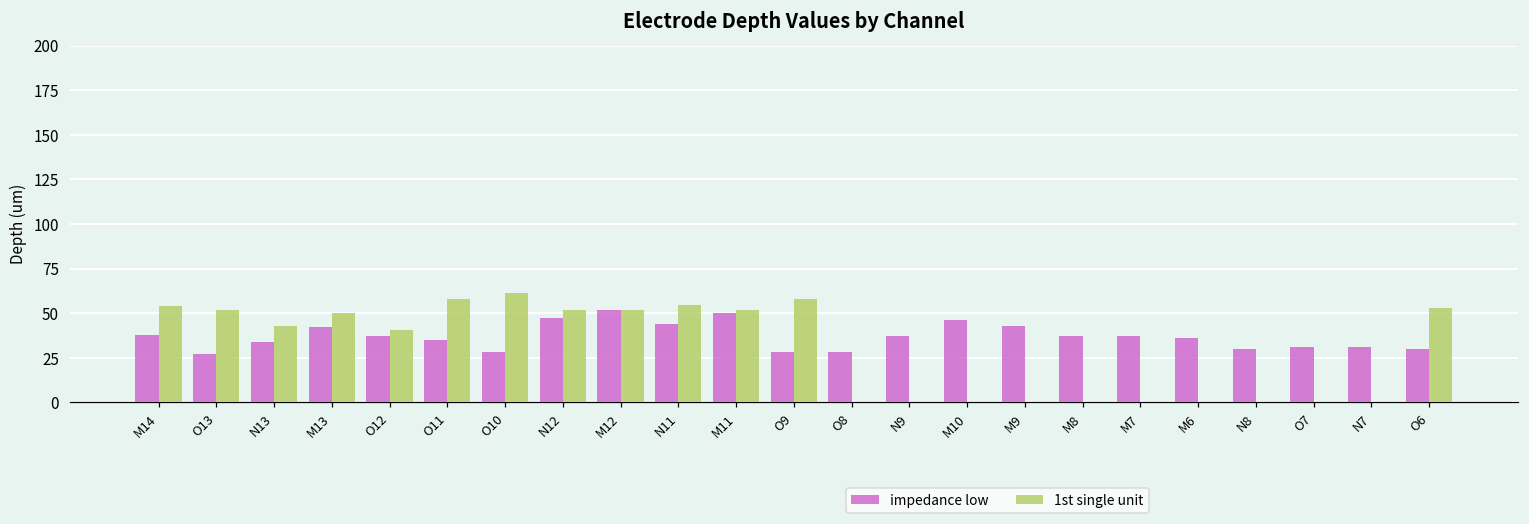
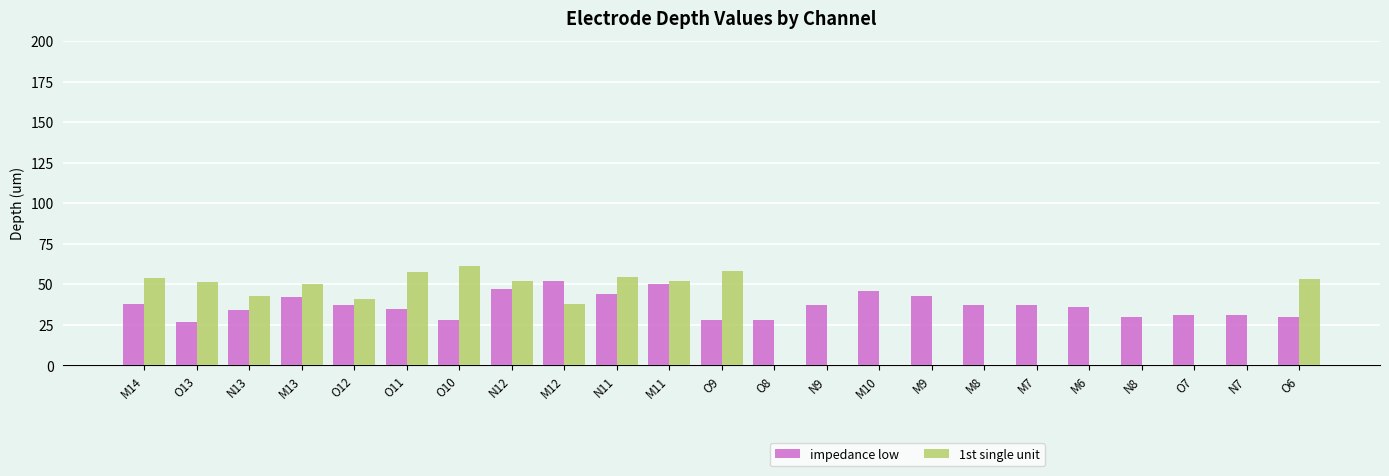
1st single unit, M12: 52 -> 38
